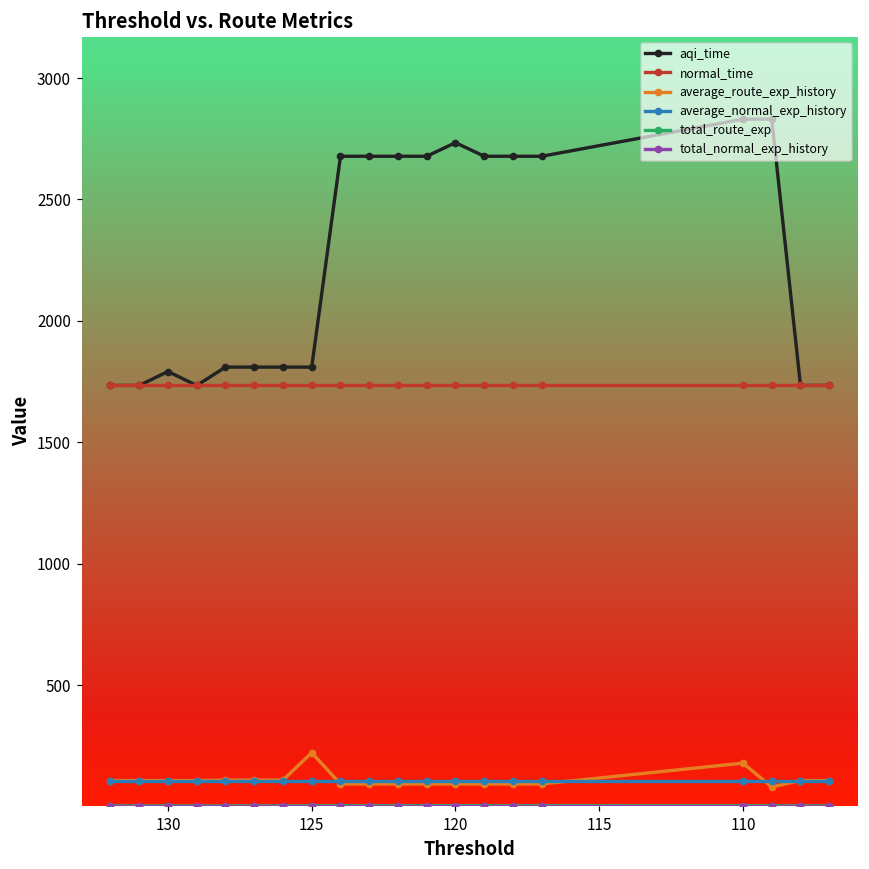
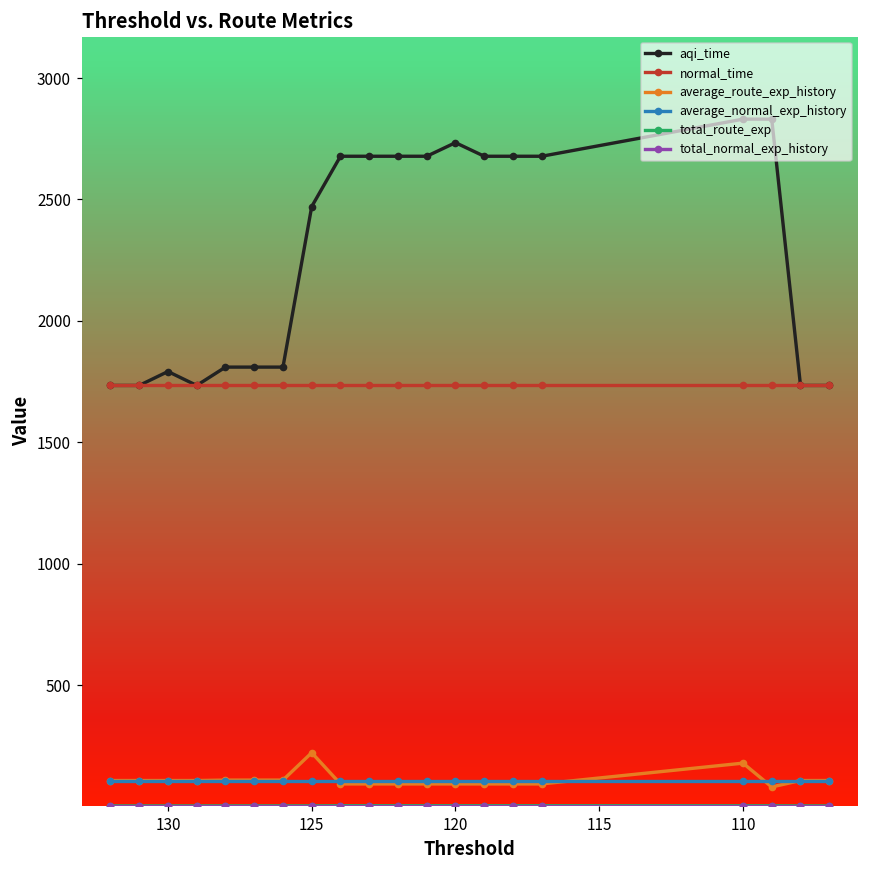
aqi_time, 125: 1810 -> 2470
